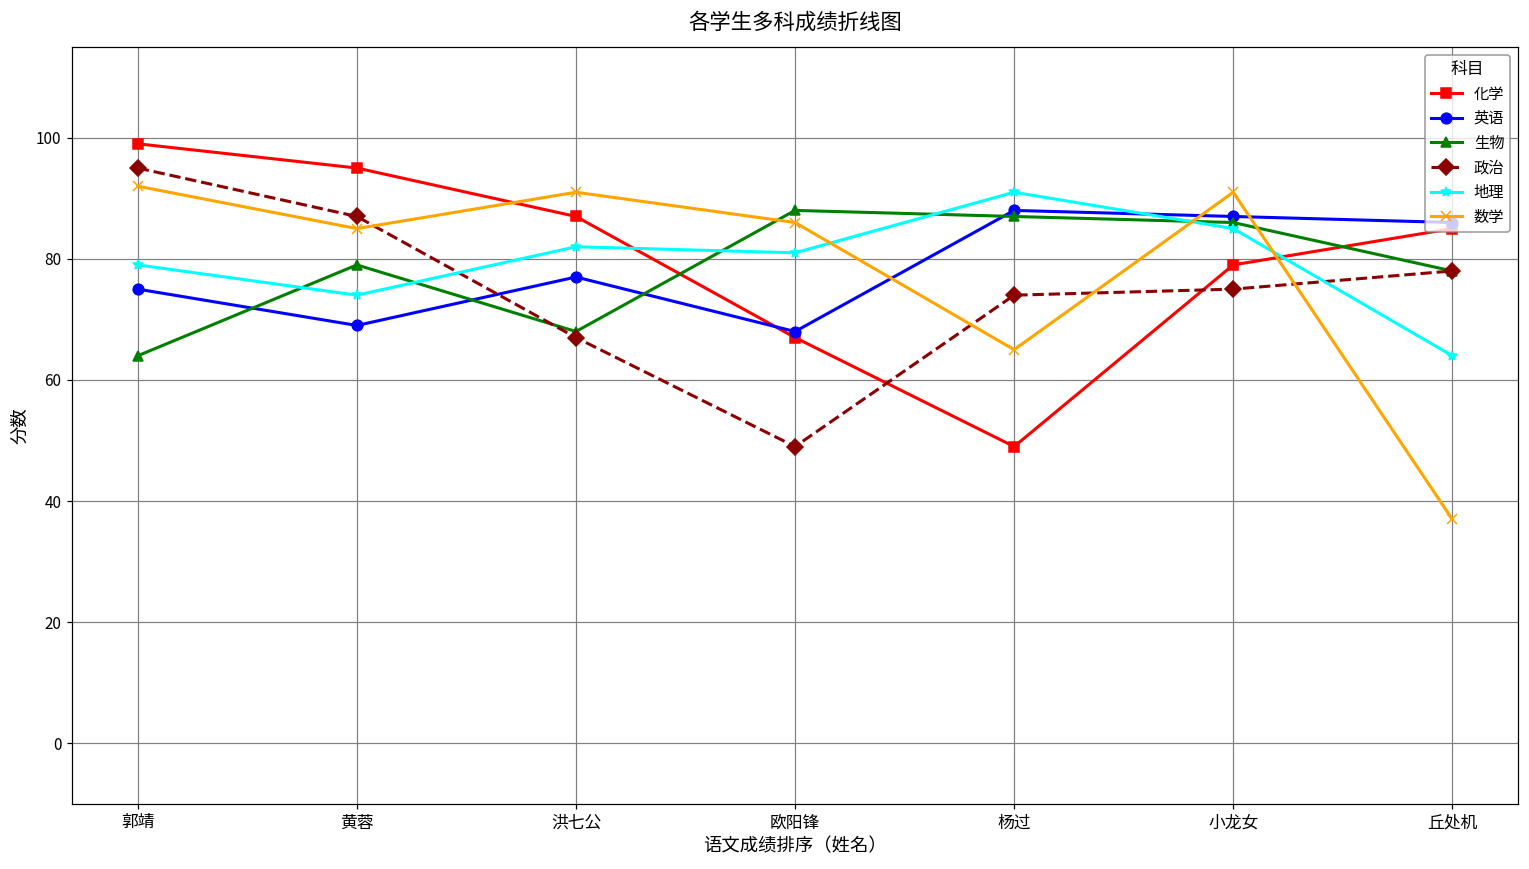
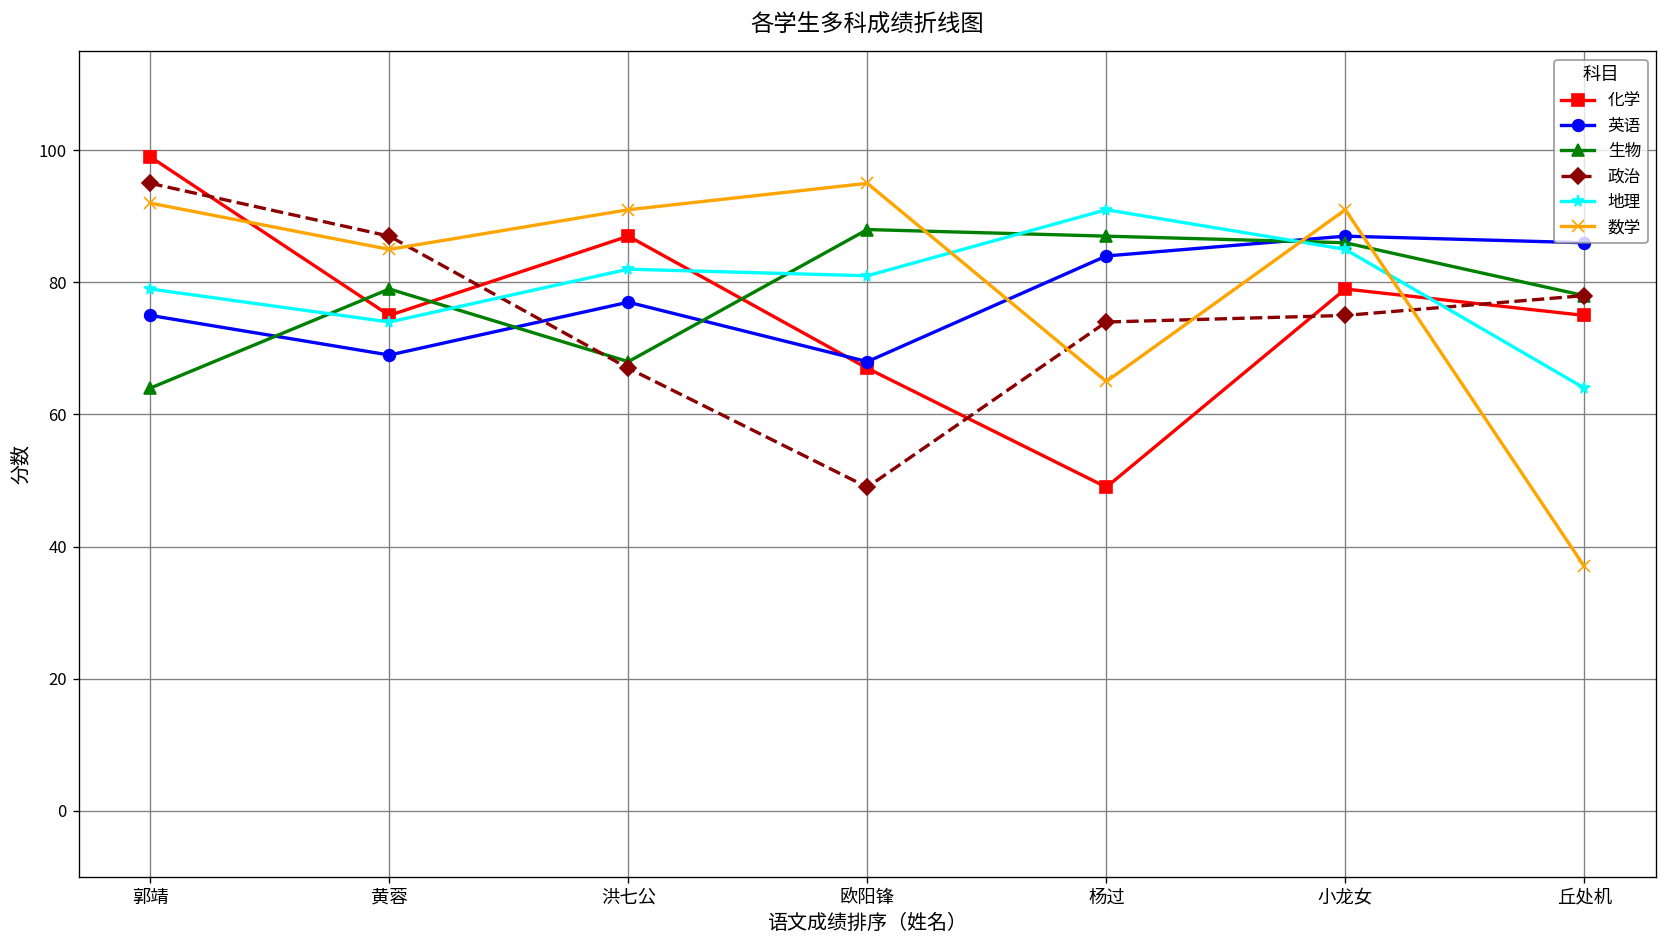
化学, 黄蓉: 95 -> 75
数学, 欧阳锋: 86 -> 95
英语, 杨过: 88 -> 84
化学, 丘处机: 85 -> 75
